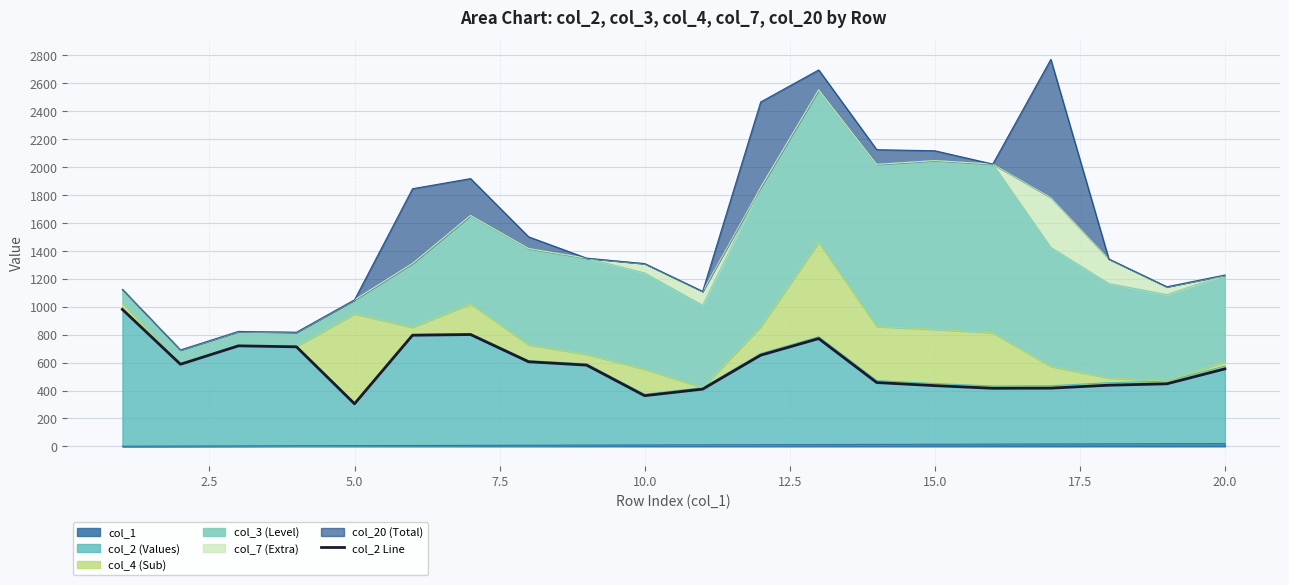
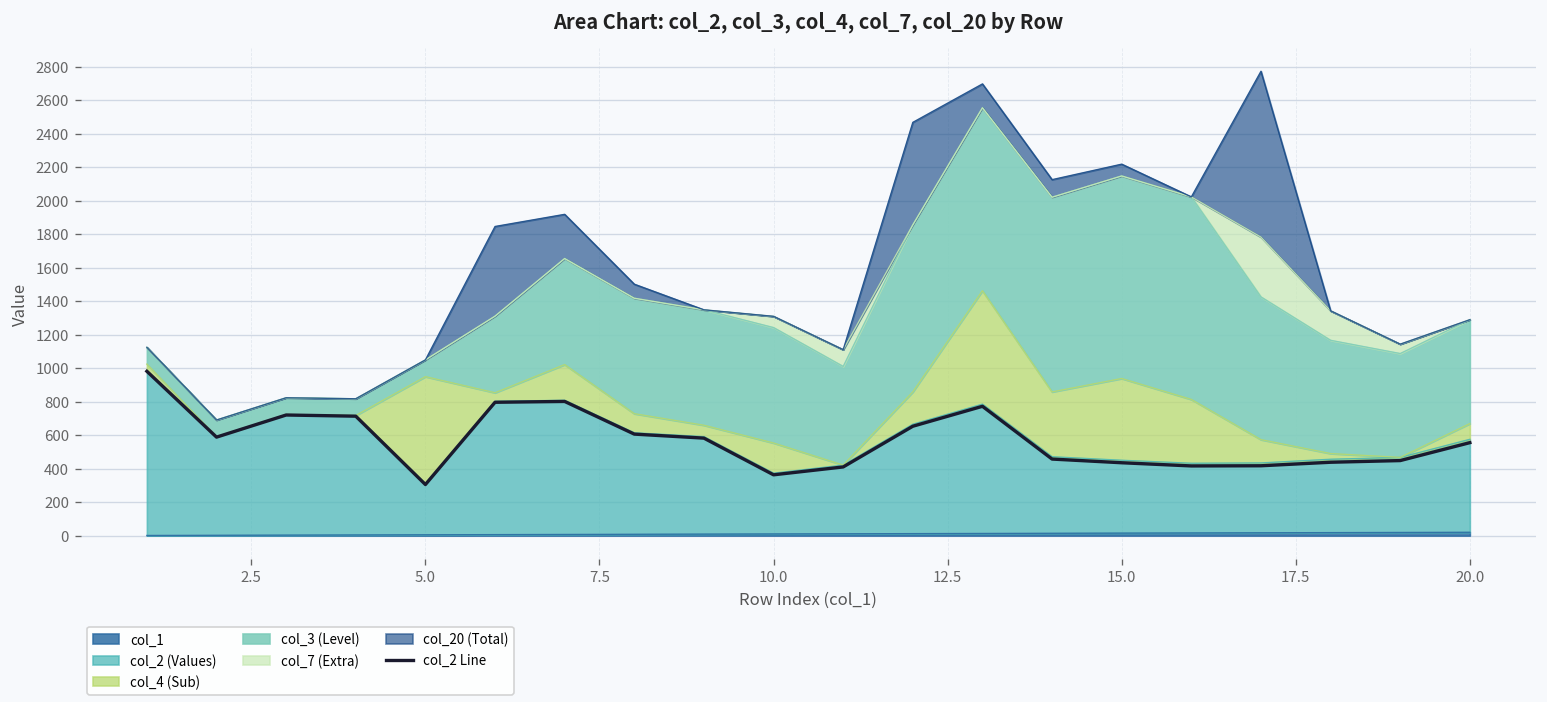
col_4 (Sub), 15.0: 390 -> 490
col_4 (Sub), 20.0: 30 -> 90
